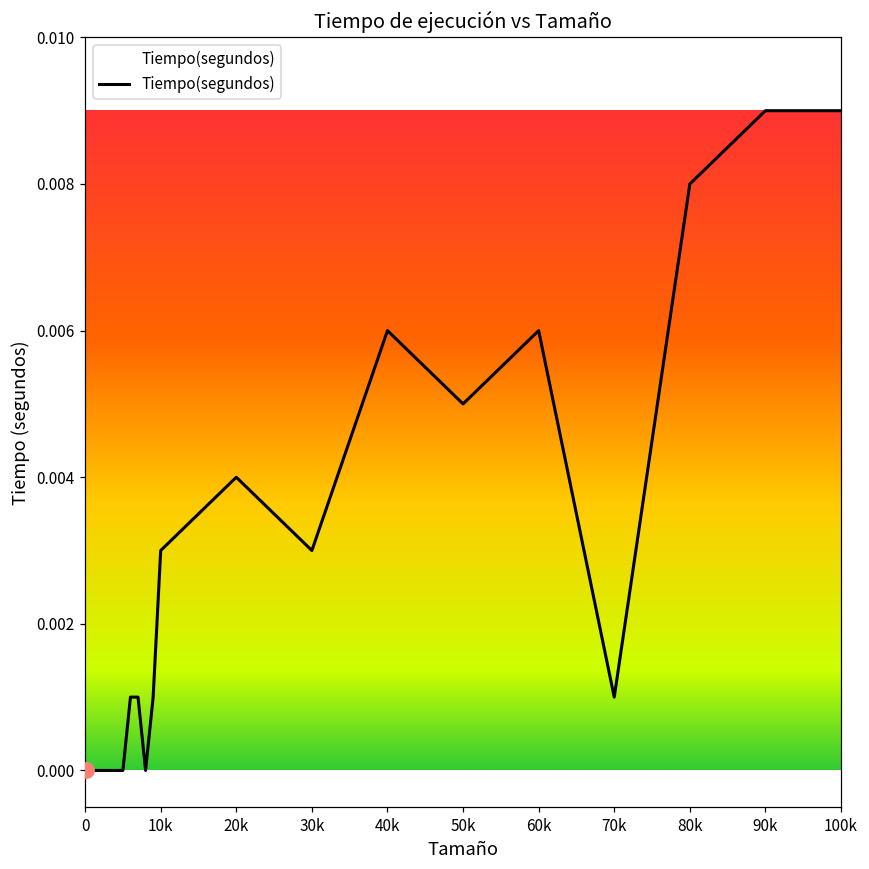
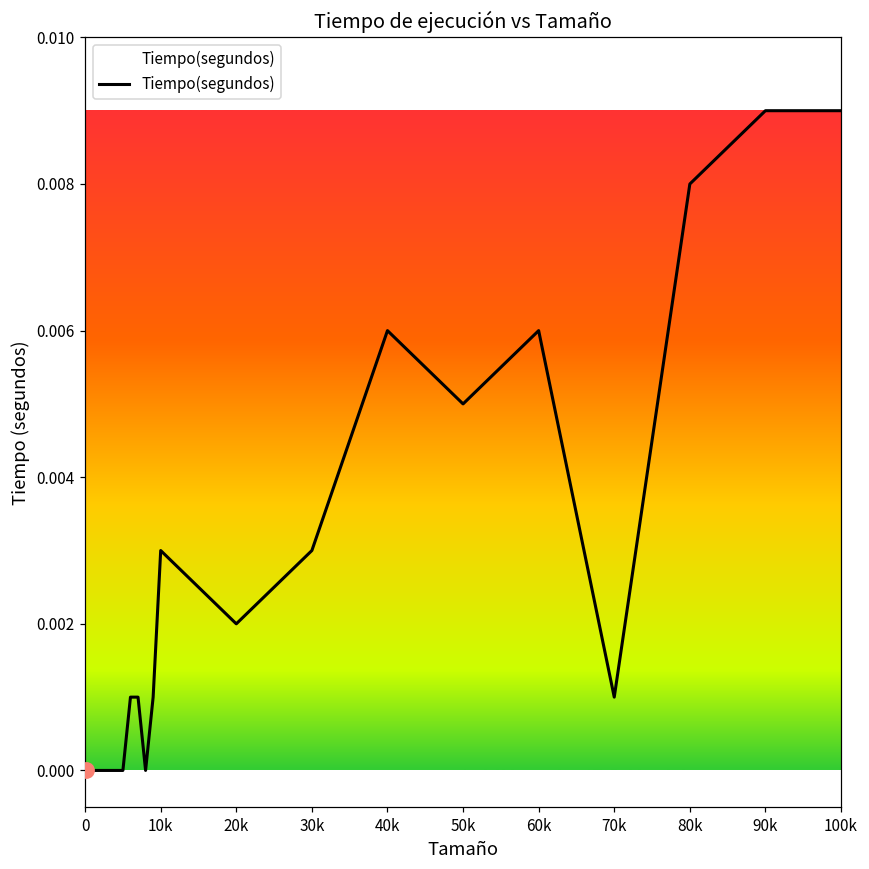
Tiempo(segundos), 20k: 0.004 -> 0.002
